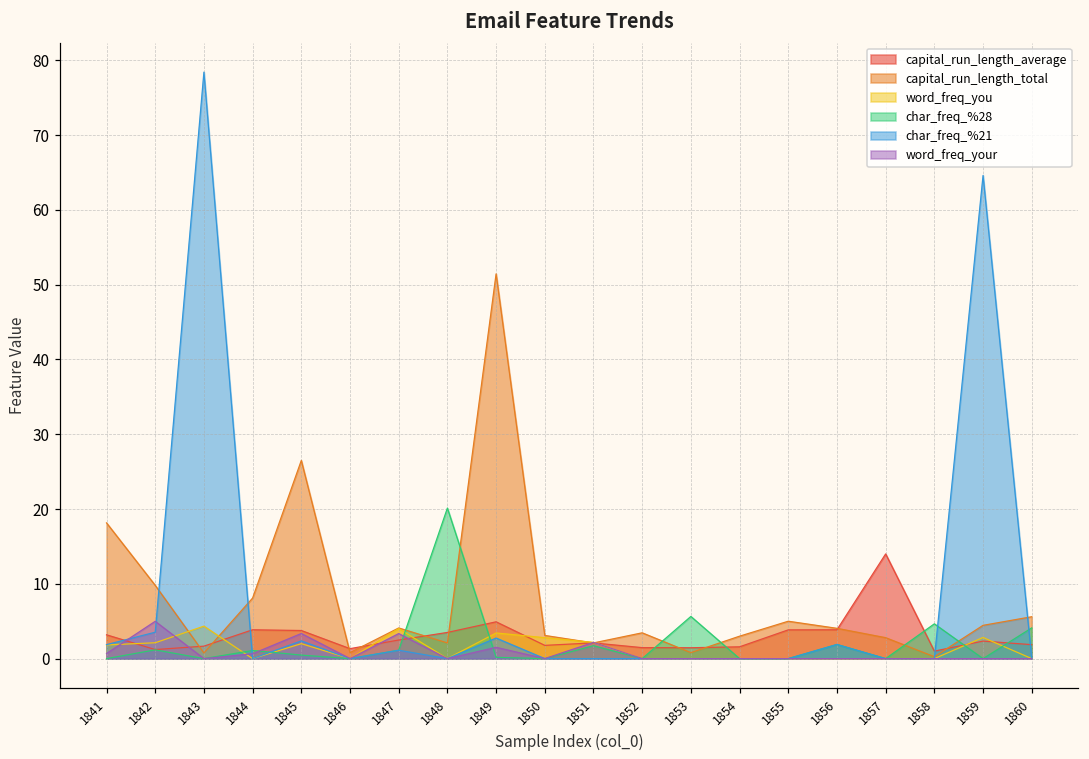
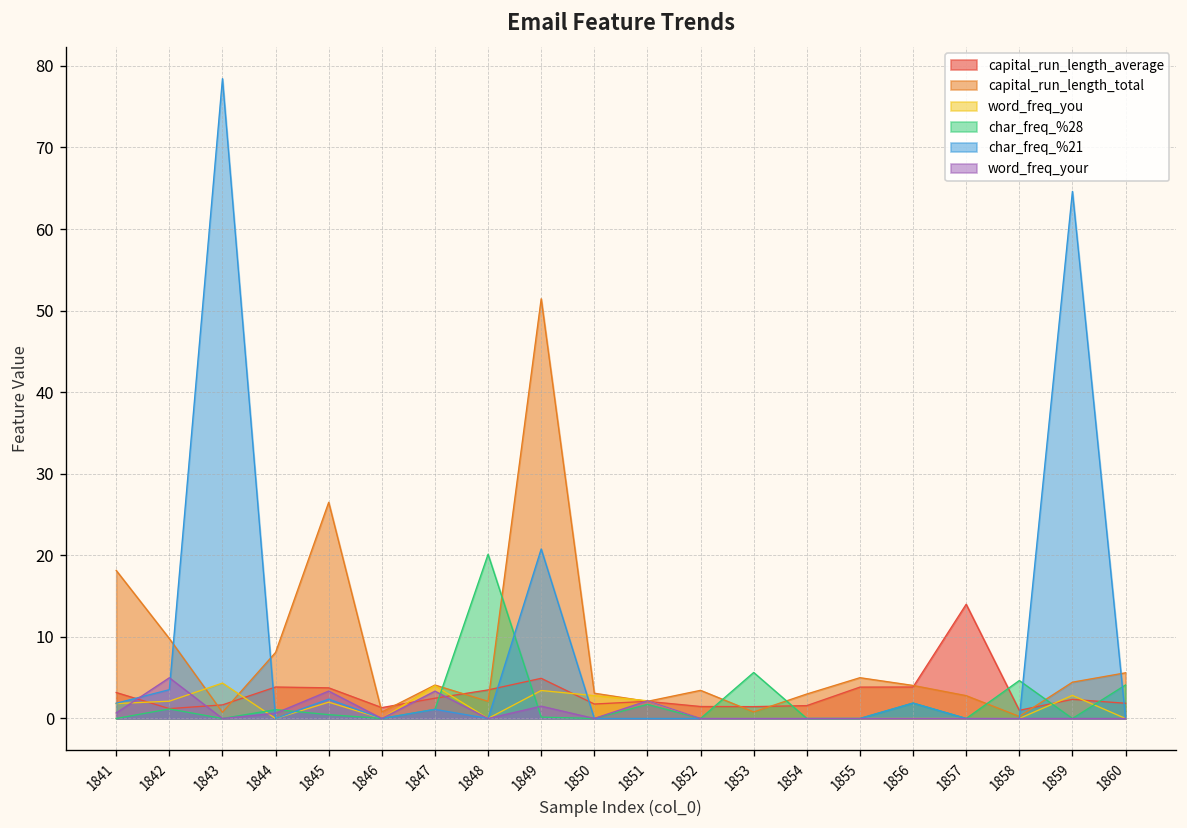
char_freq_%21, 1849: 3 -> 21
